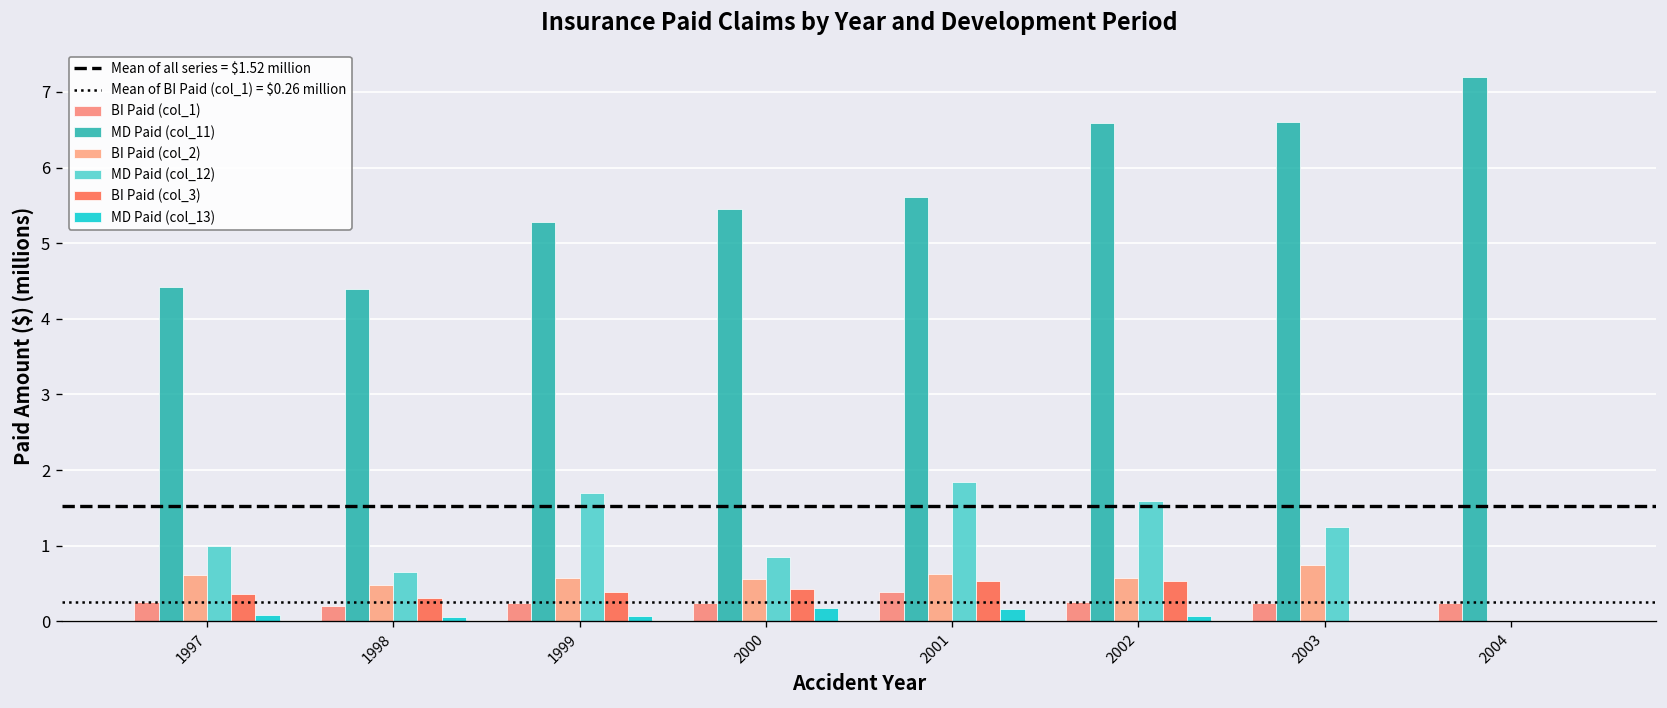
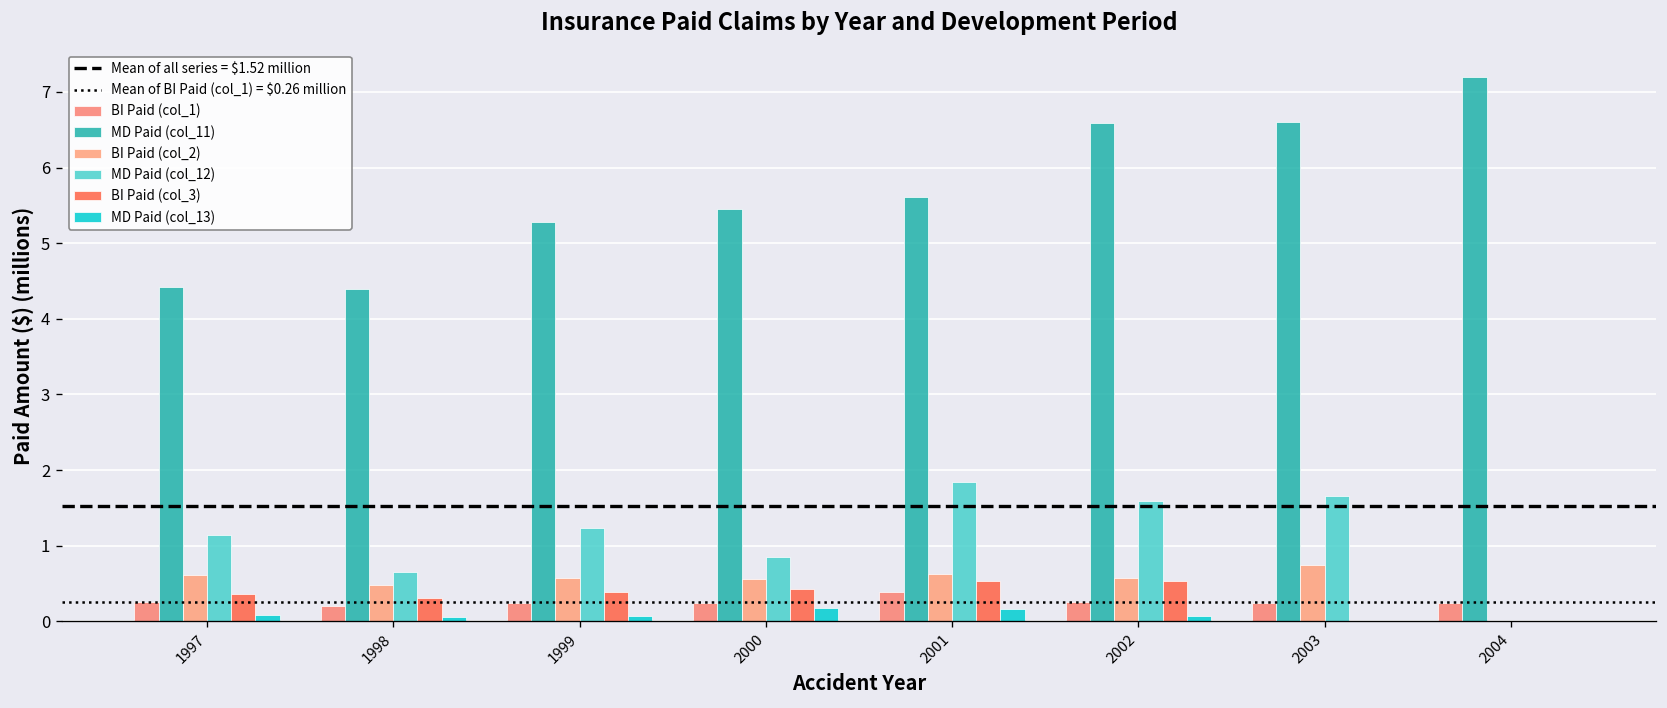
MD Paid (col_12), 1997: 1.0 -> 1.1
MD Paid (col_12), 1999: 1.7 -> 1.2
MD Paid (col_12), 2003: 1.3 -> 1.7
